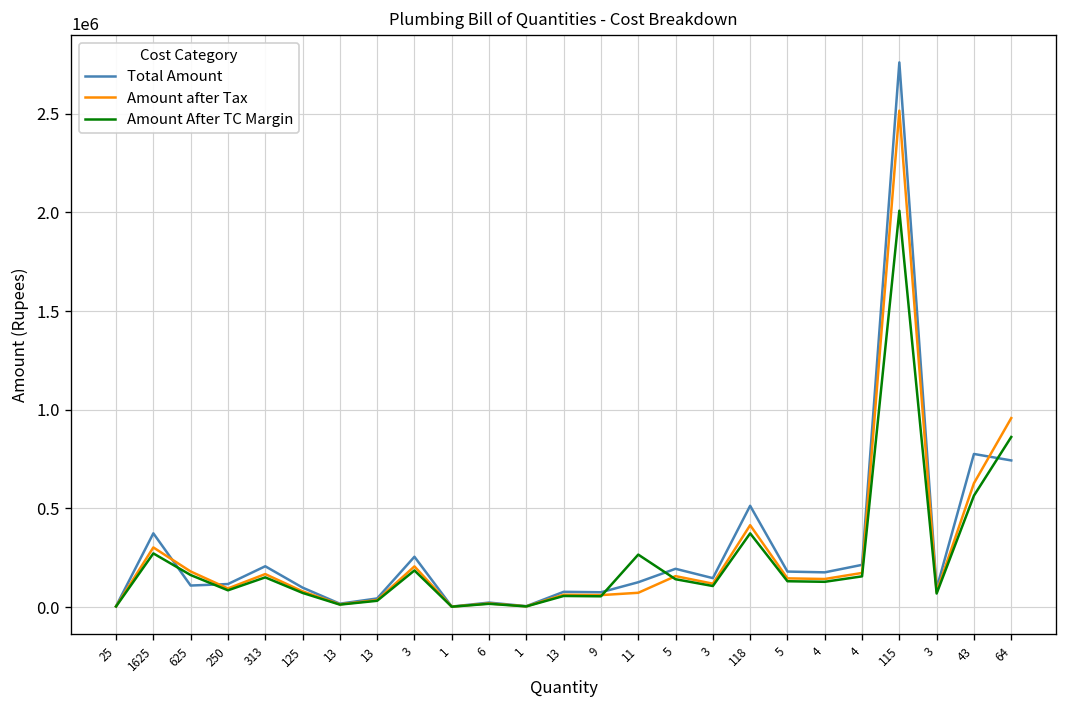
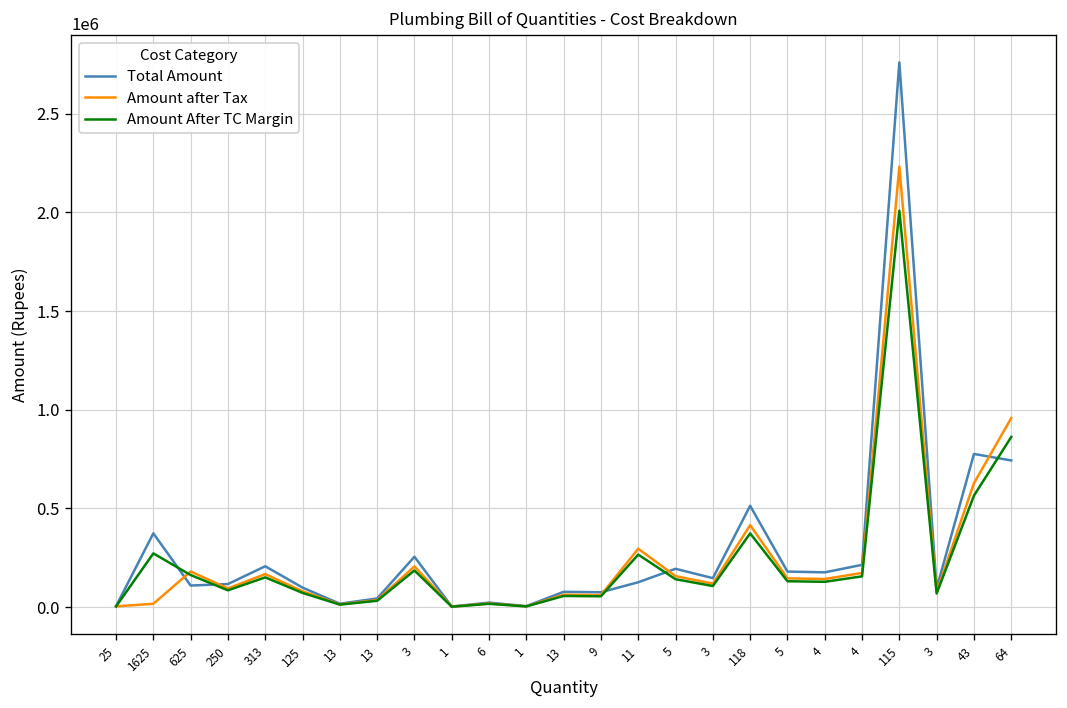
Amount after Tax, 1625: 300000 -> 20000
Amount after Tax, 11: 70000 -> 300000
Amount after Tax, 115: 2520000 -> 2230000
